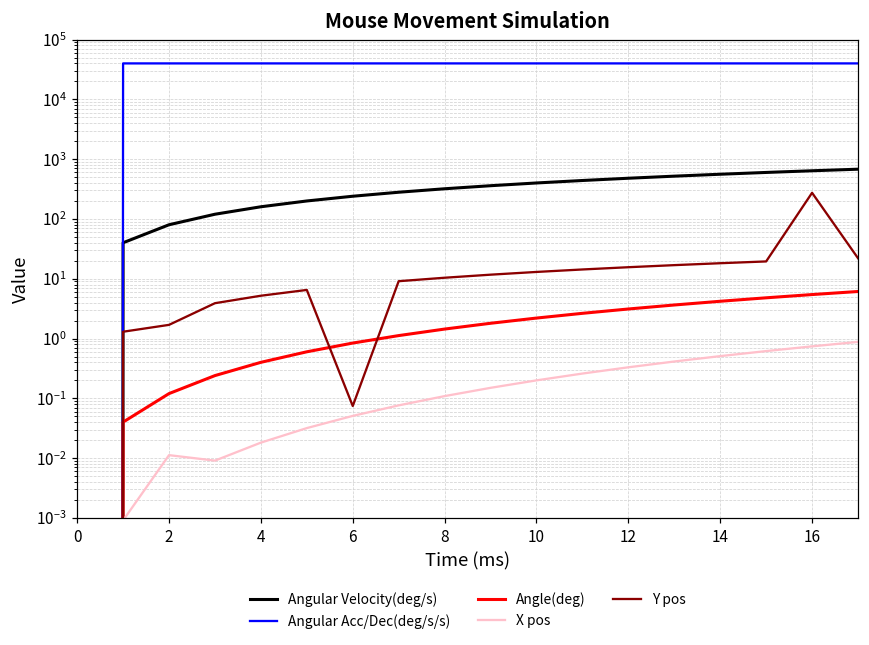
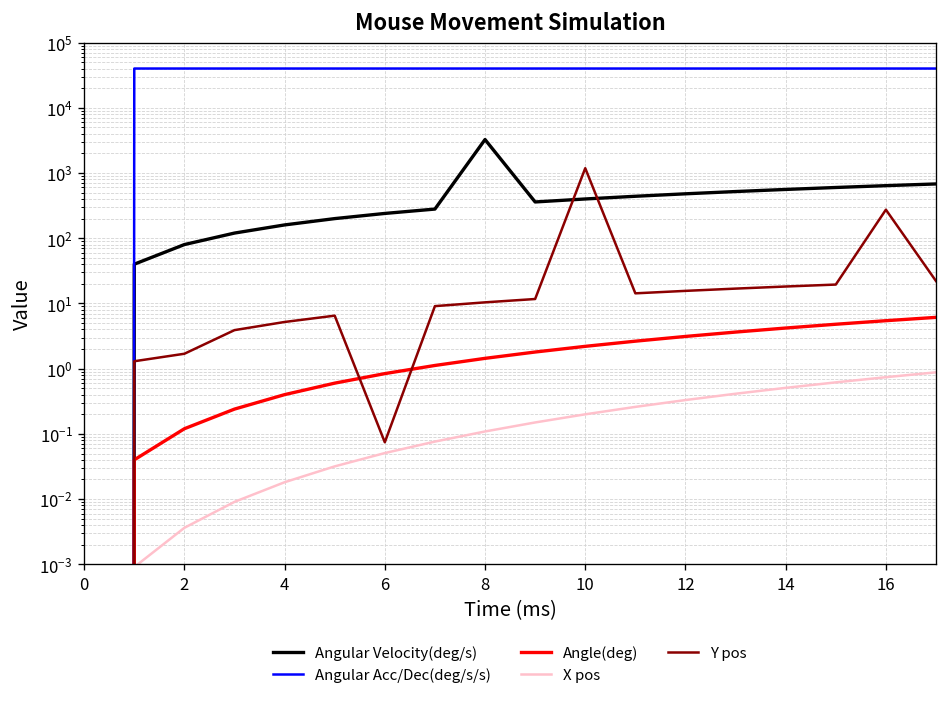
X pos, 2: 0.011 -> 0.004
Angular Velocity(deg/s), 8: 300 -> 3000
Y pos, 10: 13 -> 1200
